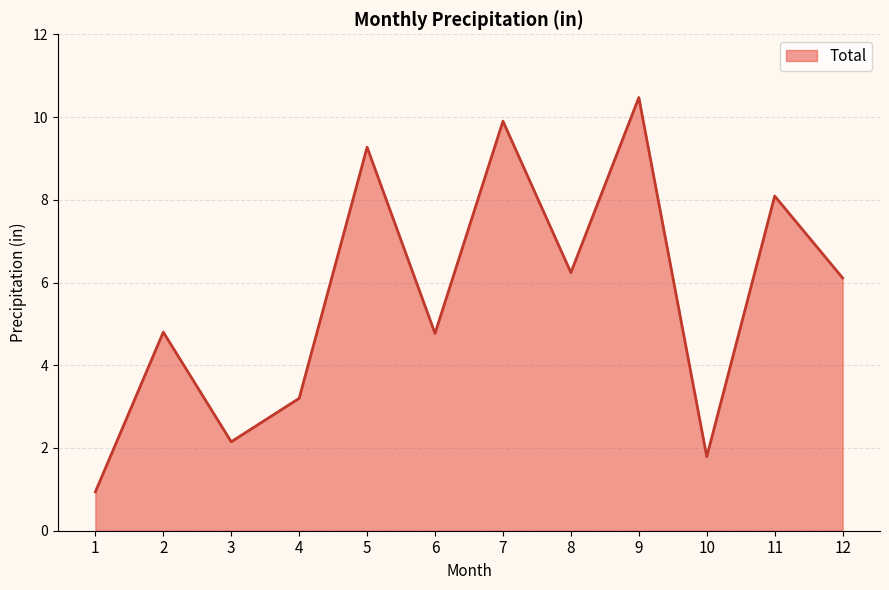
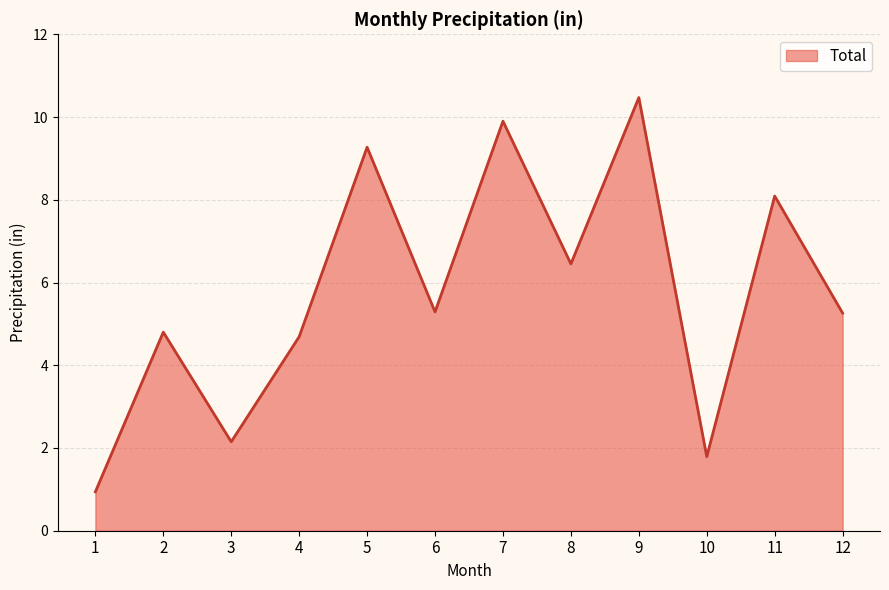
4: 3.2 -> 4.7
6: 4.8 -> 5.3
8: 6.2 -> 6.5
12: 6.1 -> 5.3
